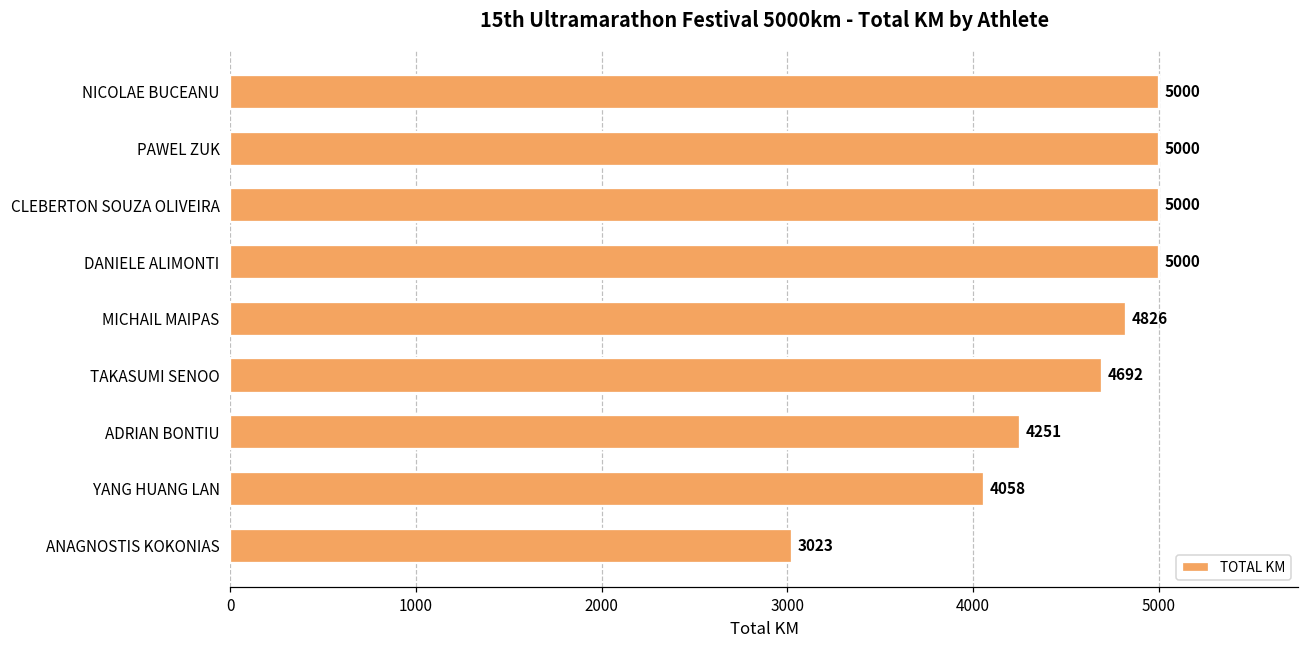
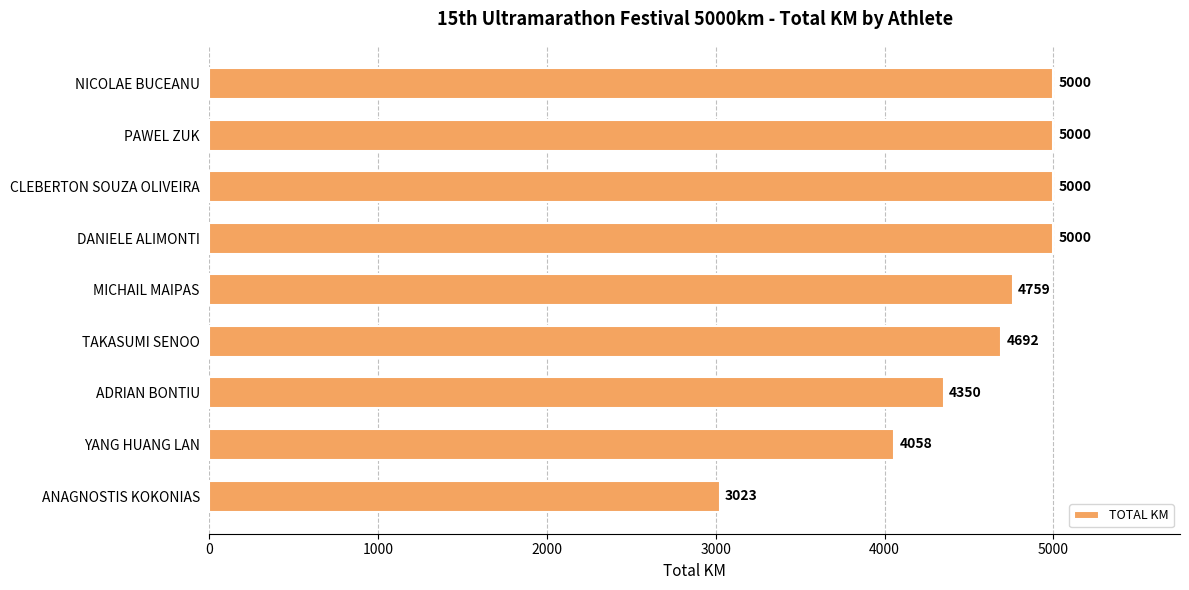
MICHAIL MAIPAS: 4826 -> 4759
ADRIAN BONTIU: 4251 -> 4350
